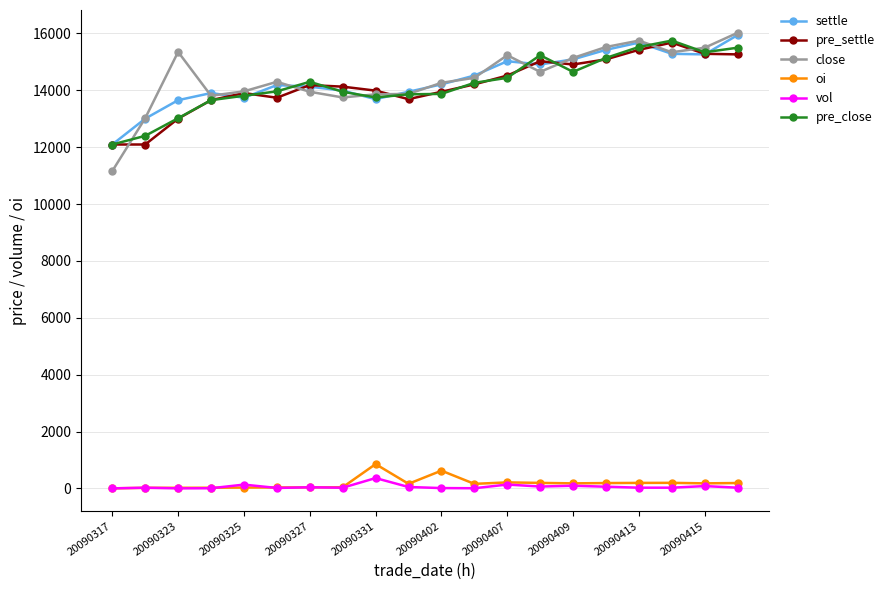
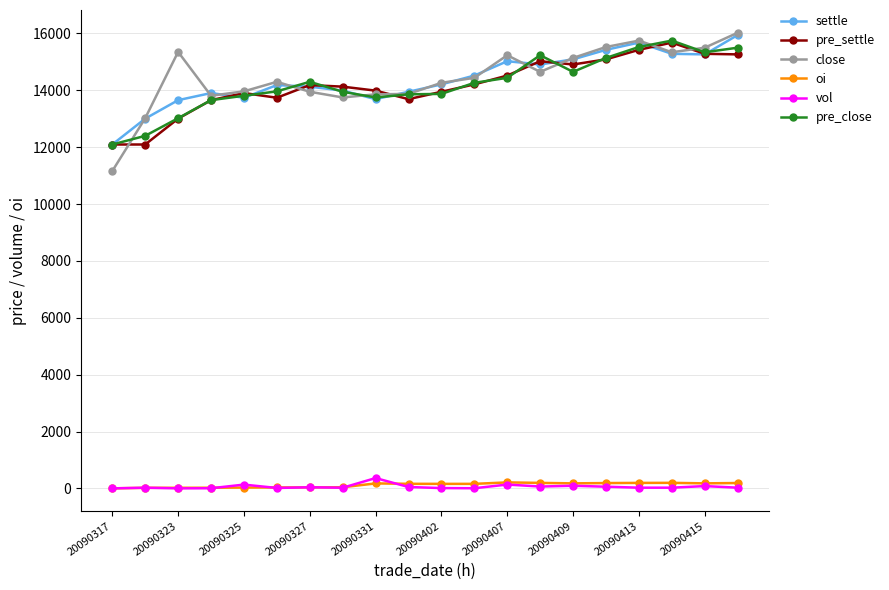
oi, 20090331: 900 -> 200
oi, 20090402: 600 -> 200
